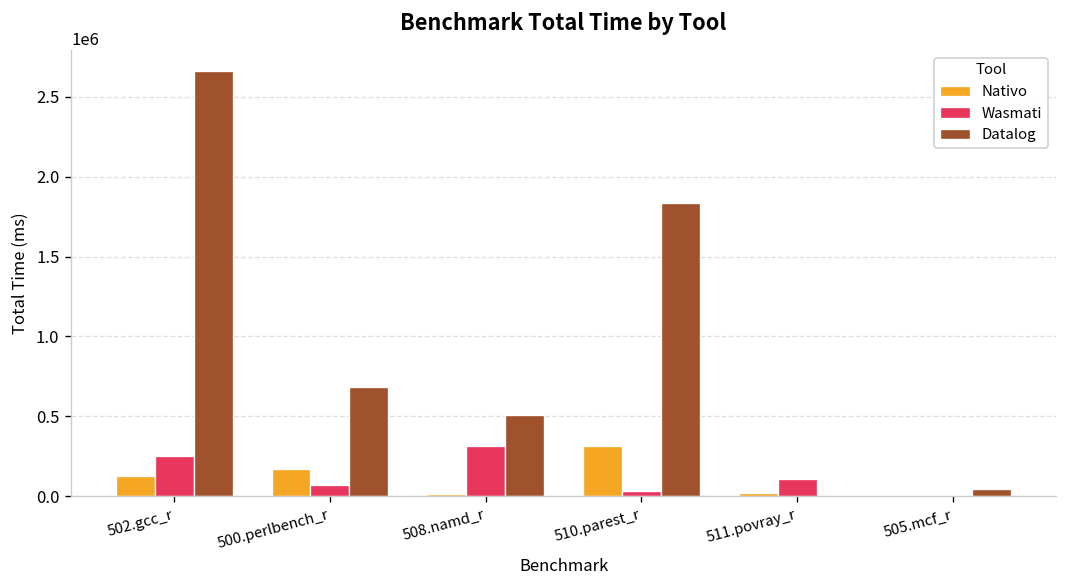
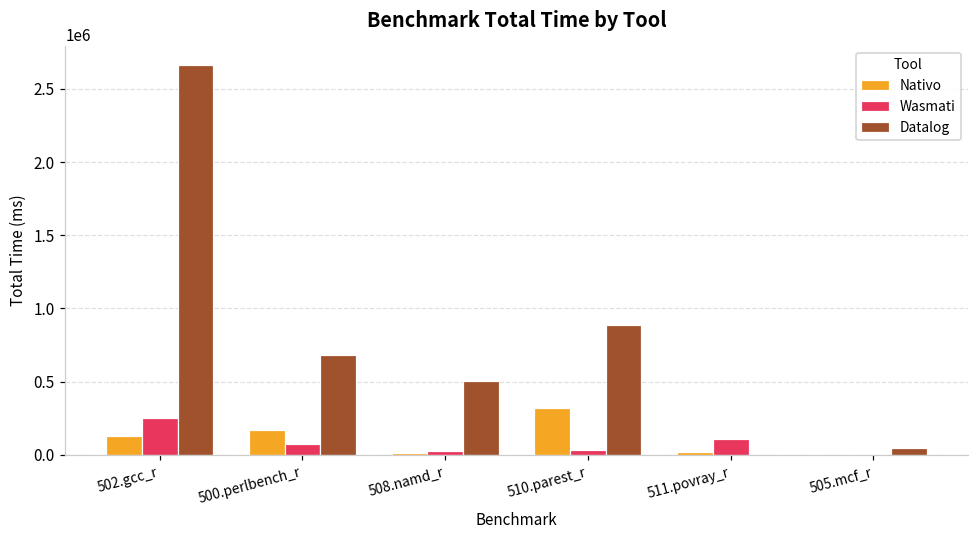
Wasmati, 508.namd_r: 320000 -> 20000
Datalog, 510.parest_r: 1840000 -> 880000
